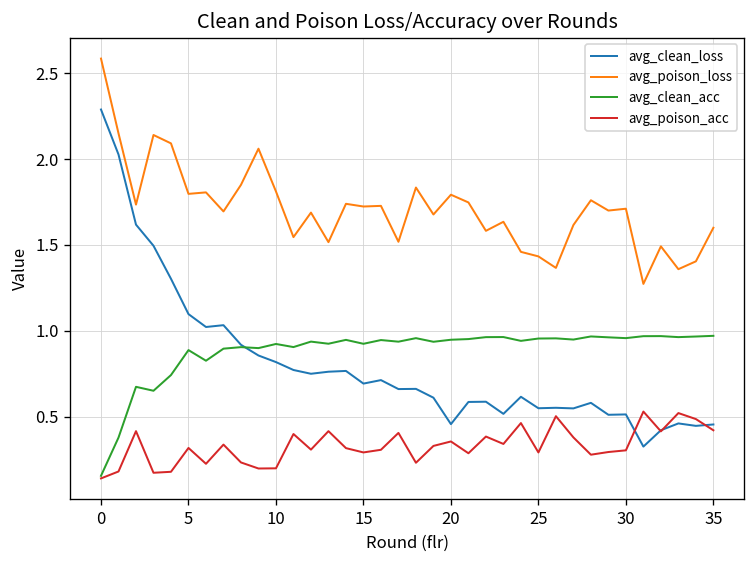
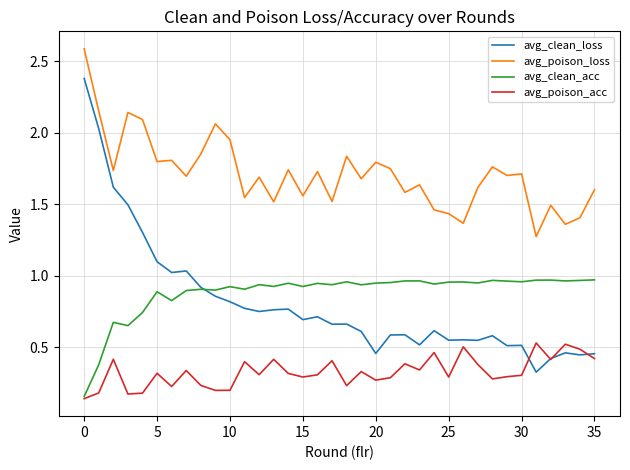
avg_clean_loss, 0: 2.29 -> 2.38
avg_poison_loss, 10: 1.81 -> 1.95
avg_poison_loss, 15: 1.72 -> 1.56
avg_poison_acc, 20: 0.35 -> 0.27
